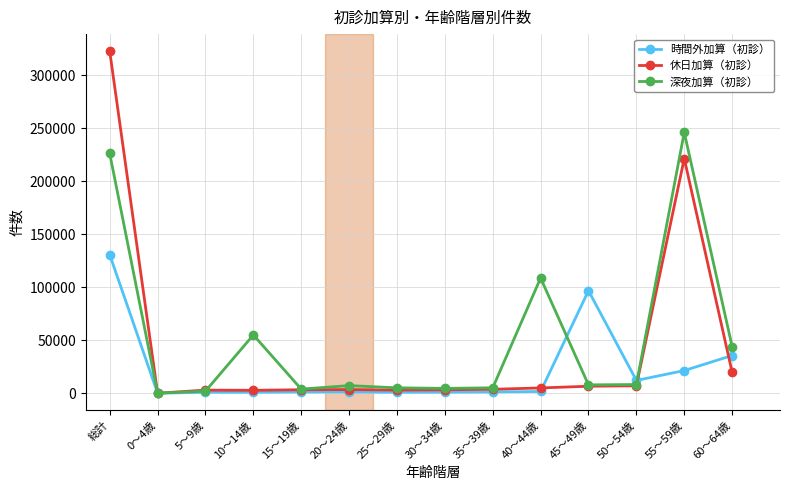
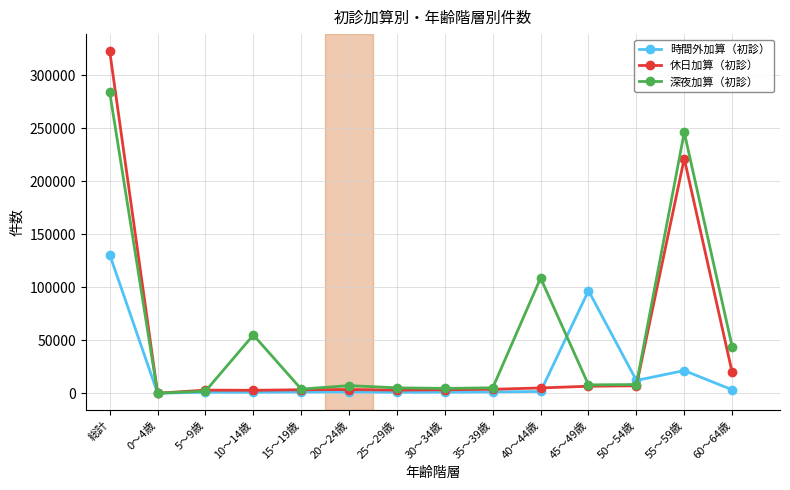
深夜加算（初診）, 総計: 226000 -> 284000
時間外加算（初診）, 60～64歳: 36000 -> 3000
